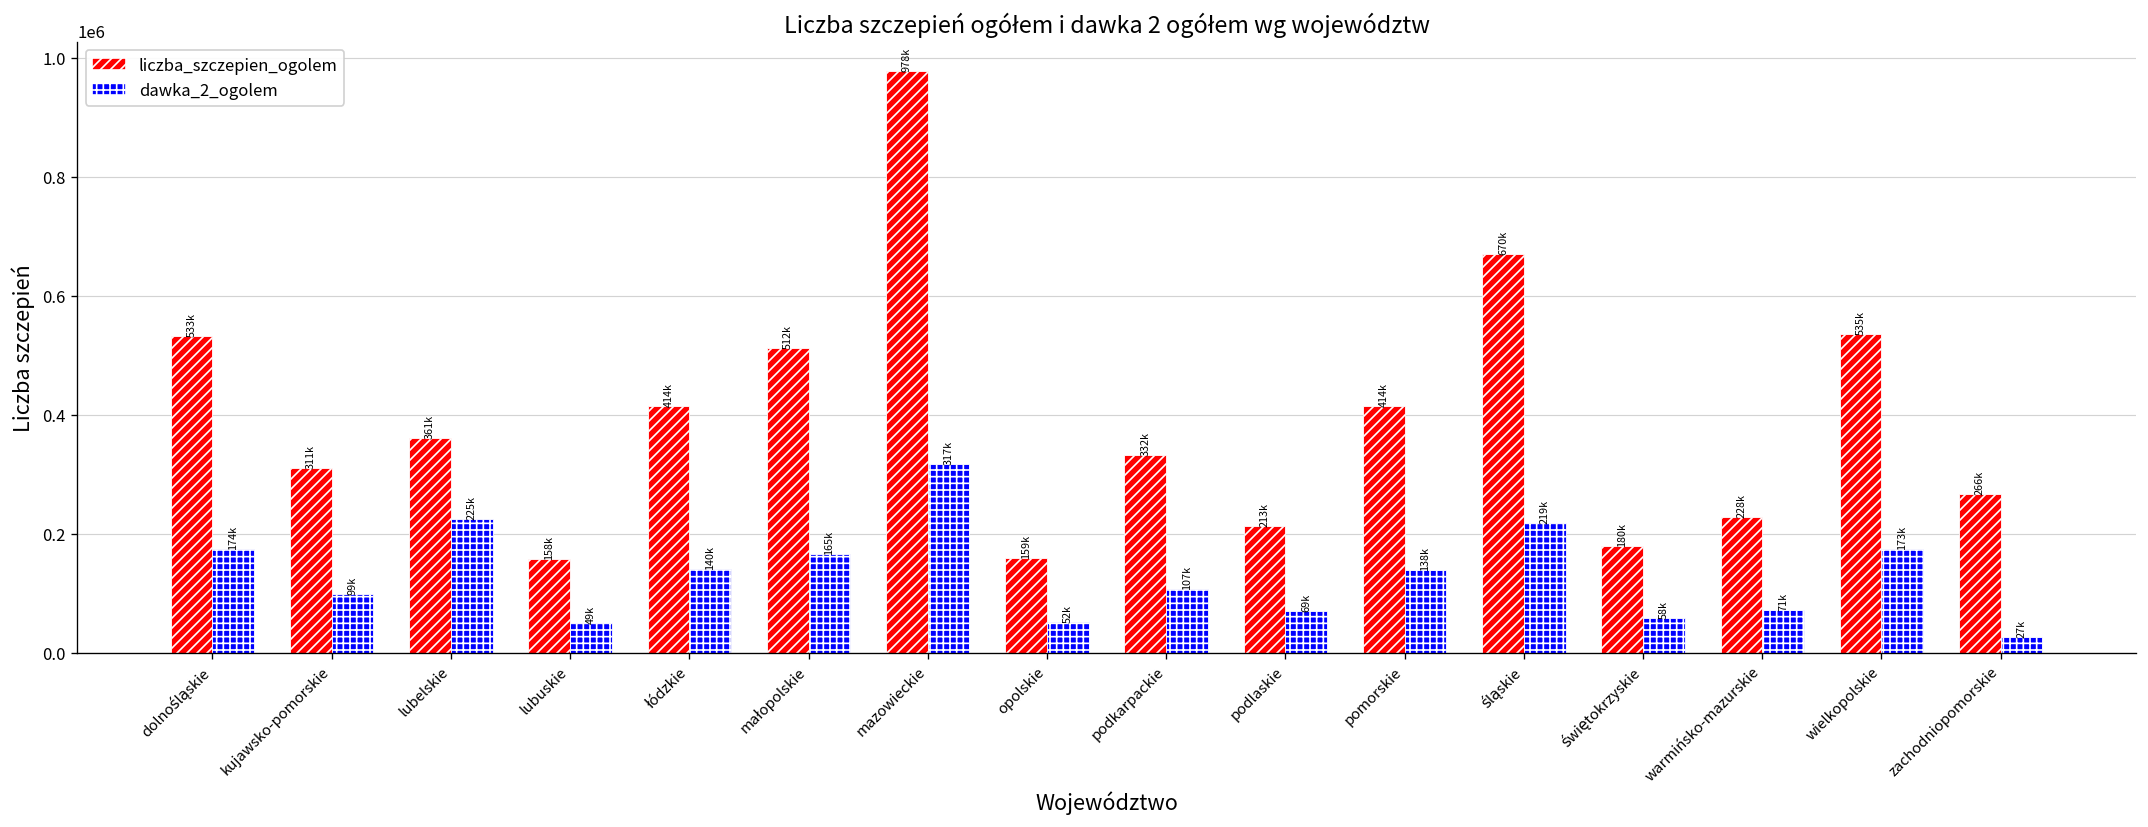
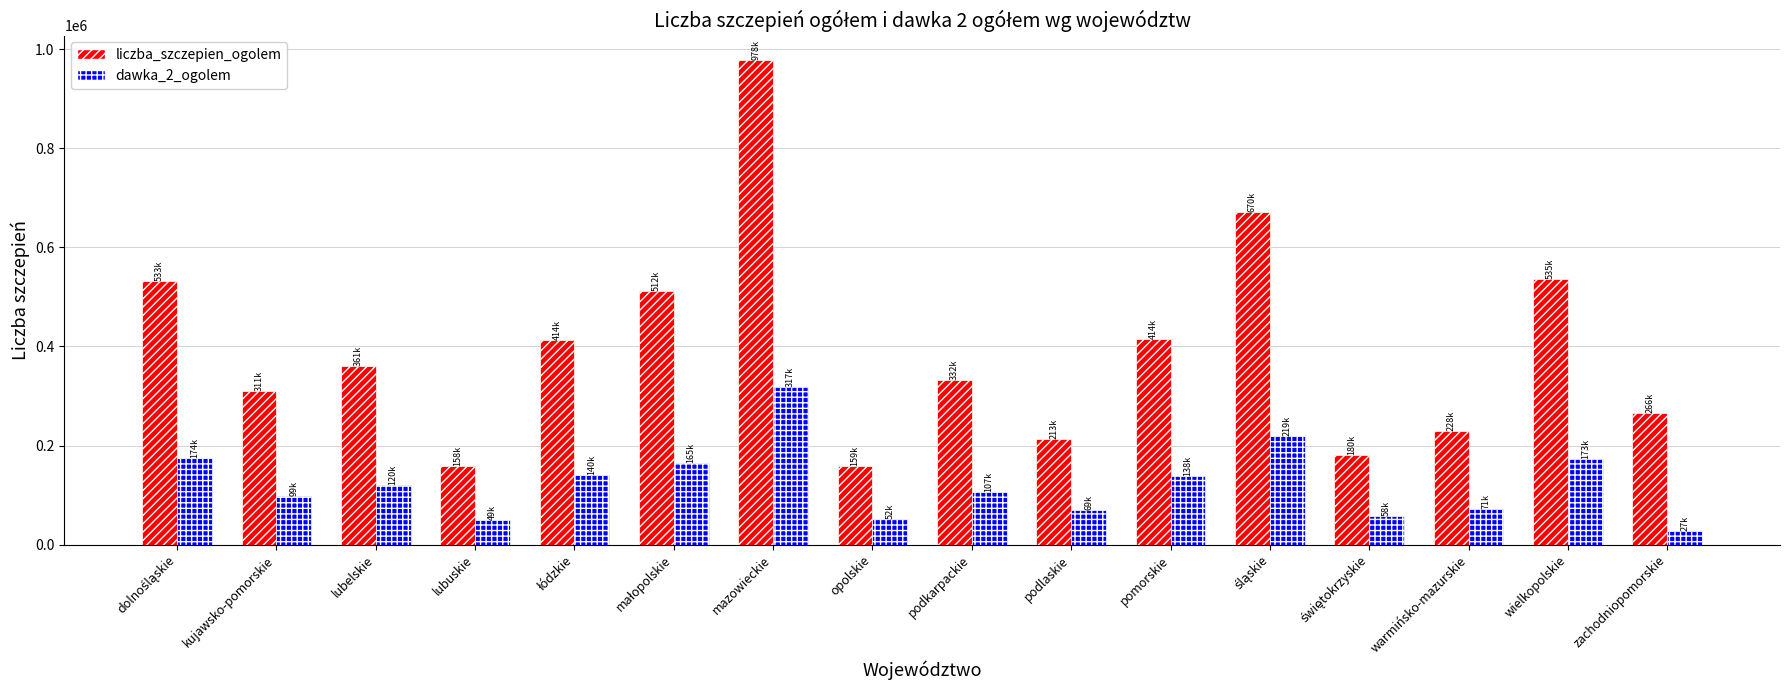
dawka_2_ogolem, lubelskie: 225k -> 120k
